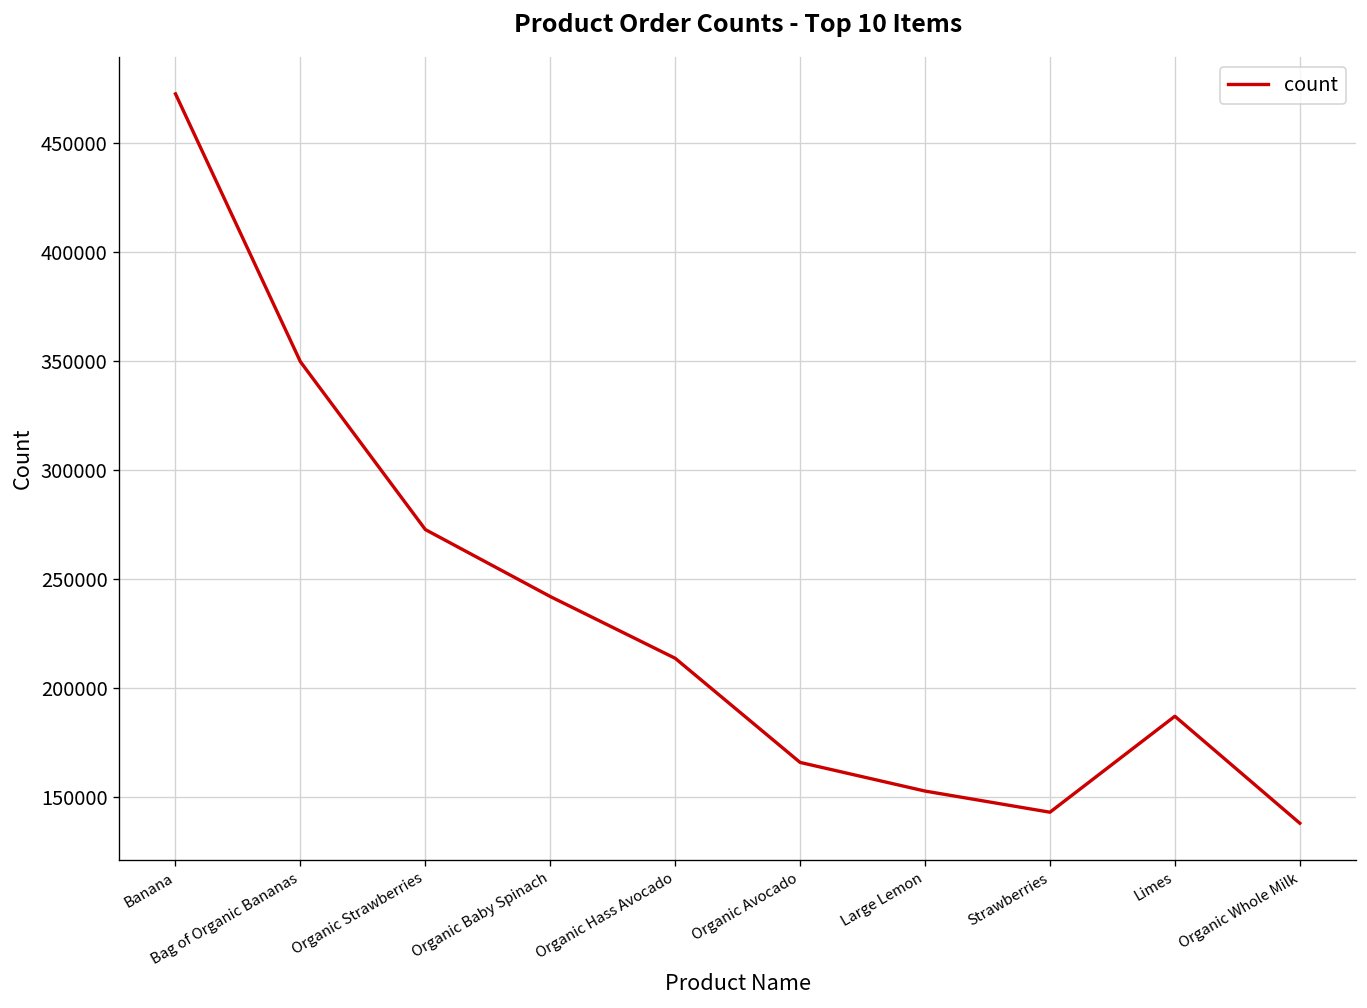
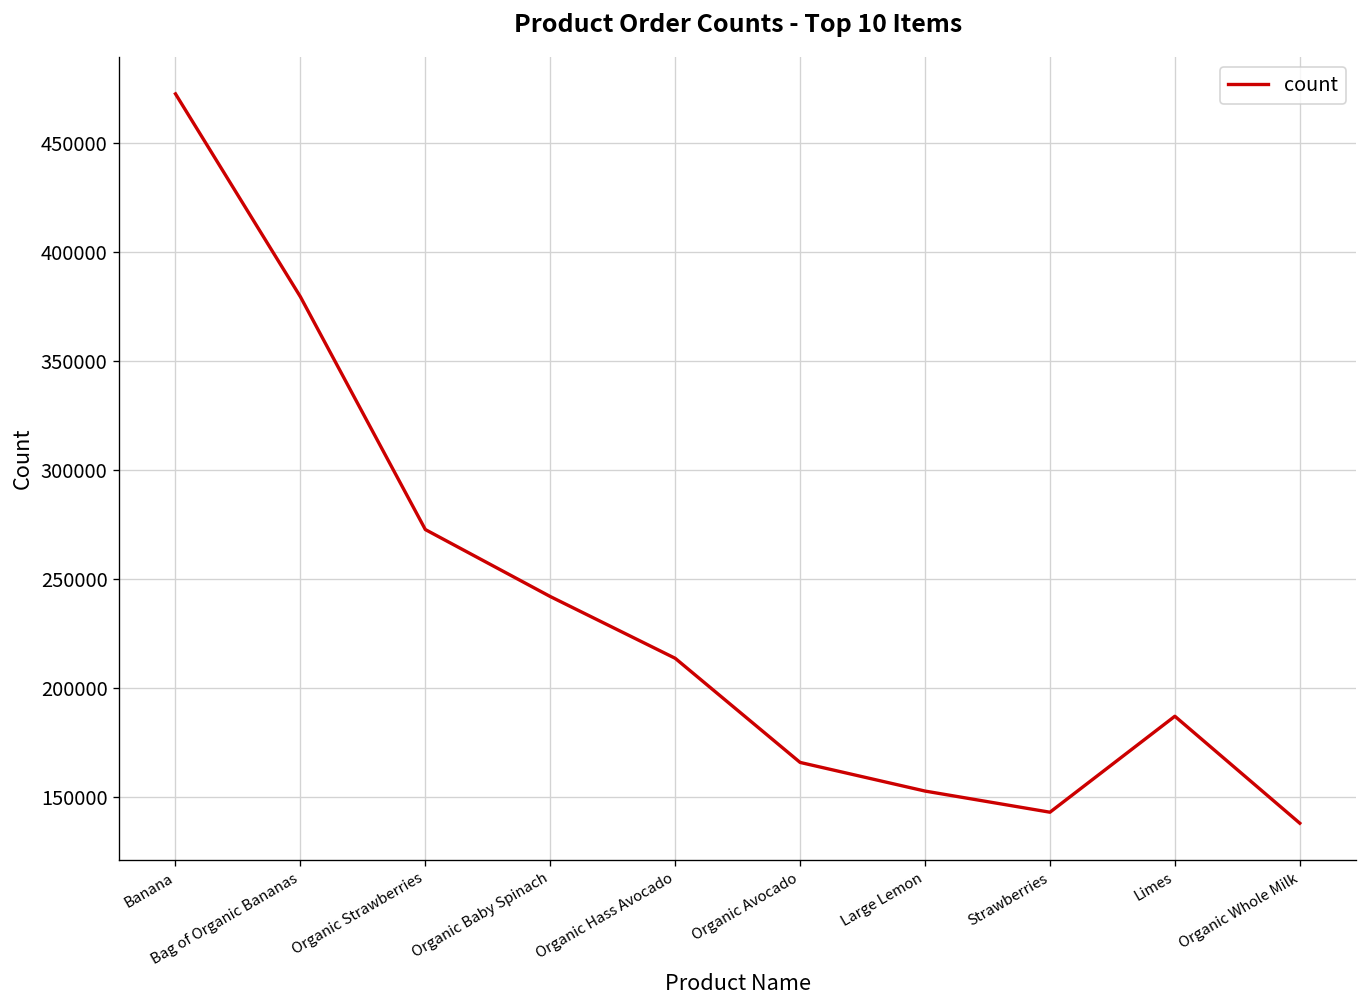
Bag of Organic Bananas: 350000 -> 379000
